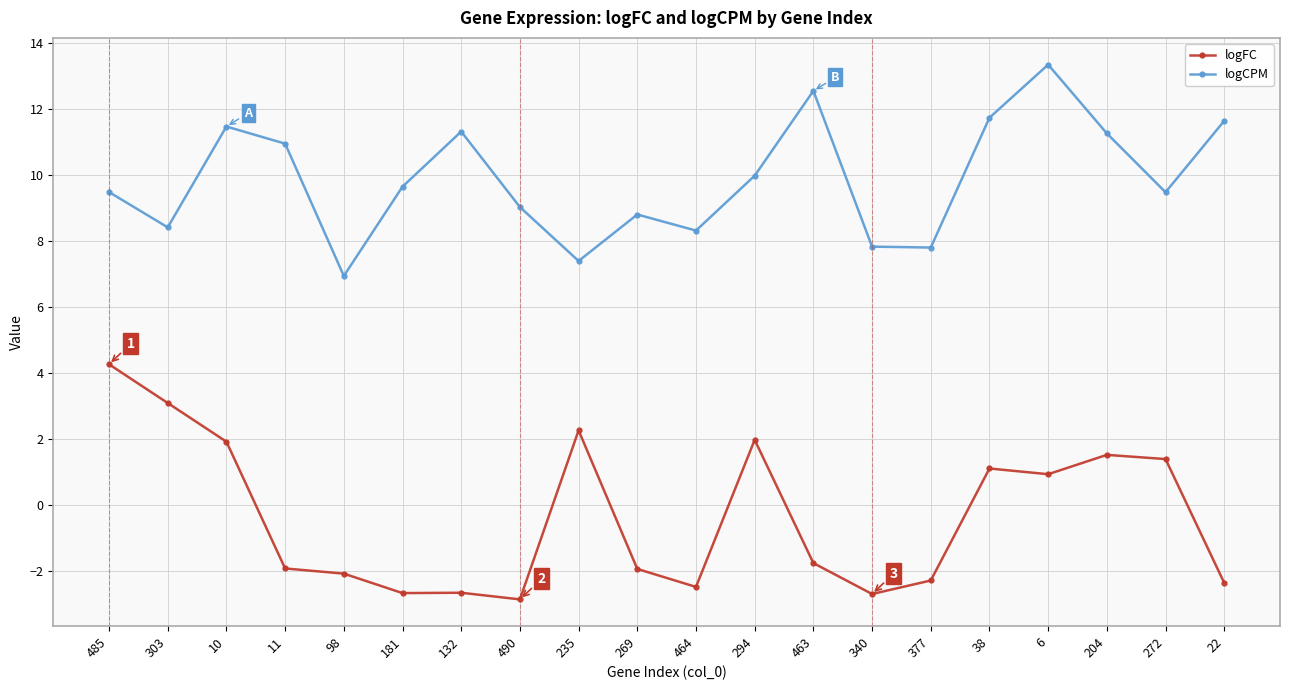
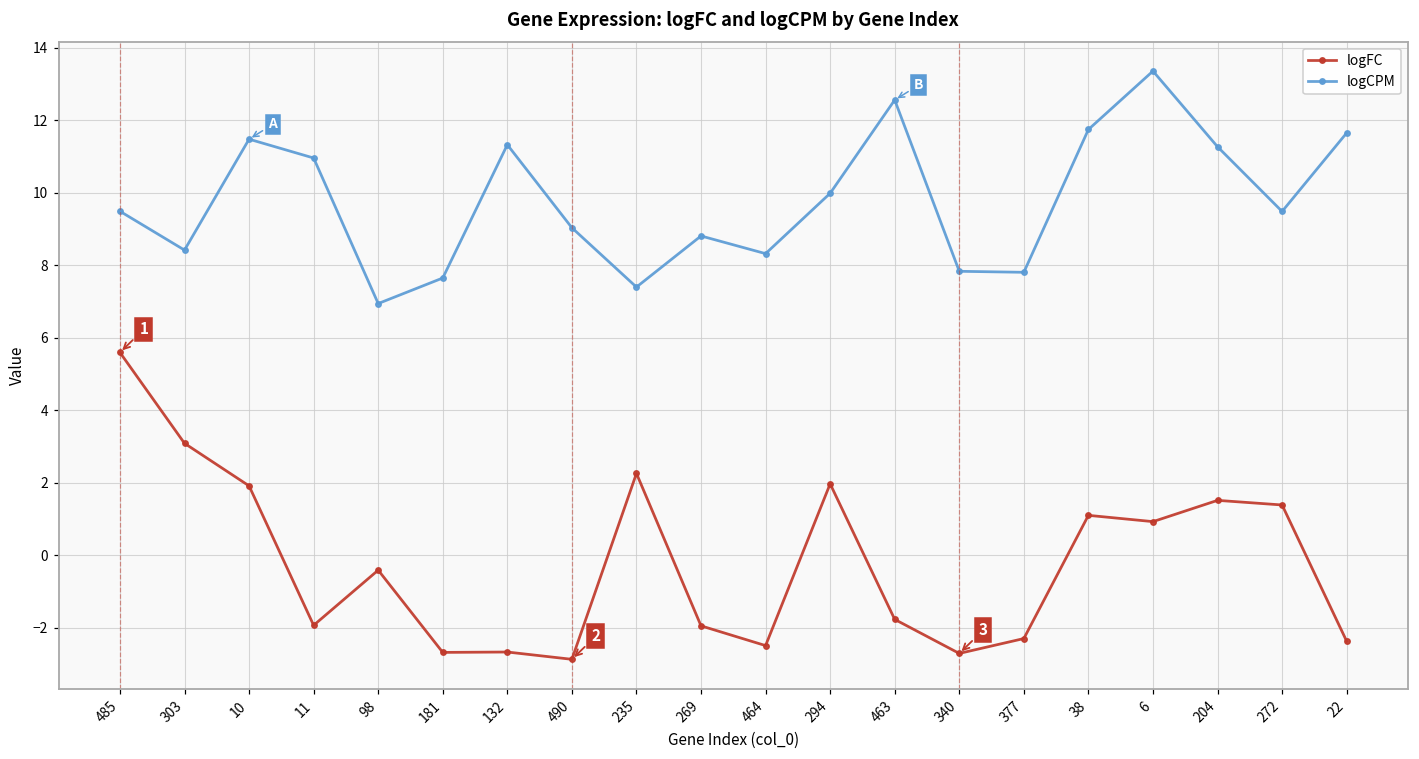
logFC, 485: 4.3 -> 5.6
logFC, 98: -2.1 -> -0.4
logCPM, 181: 9.7 -> 7.6
